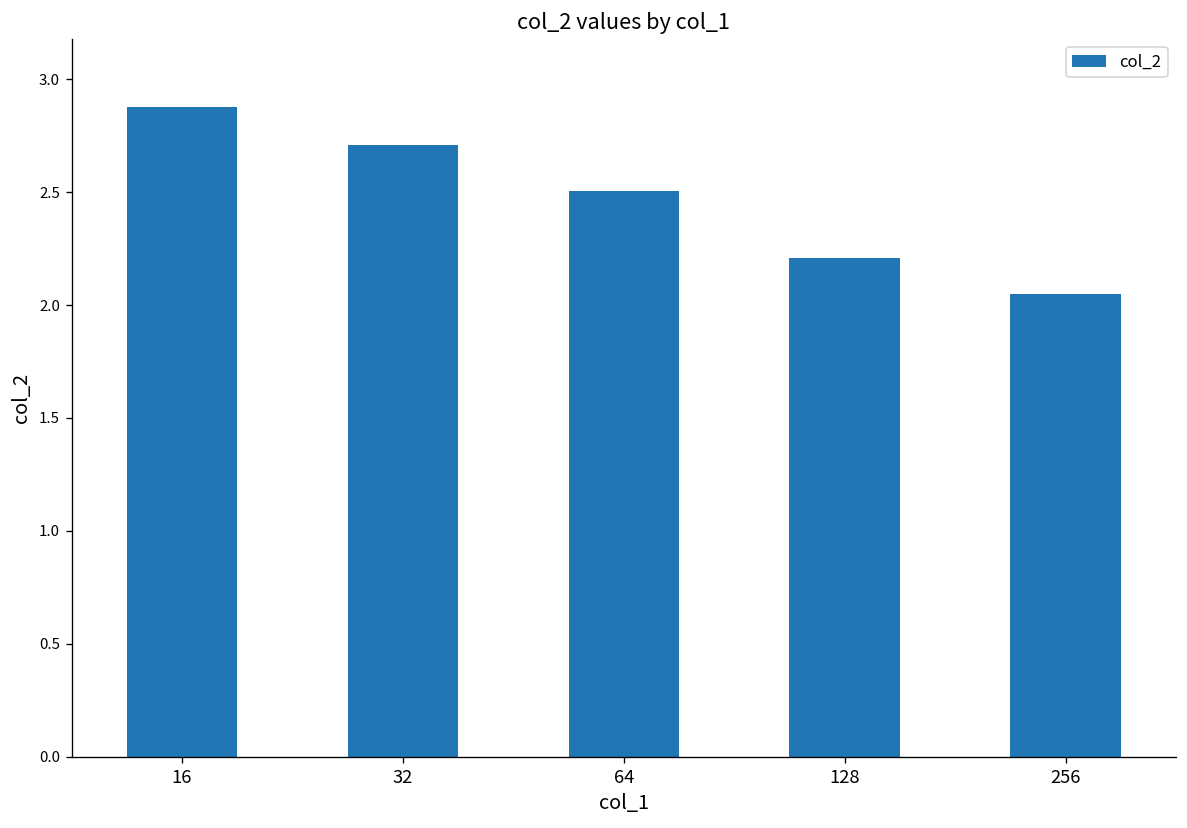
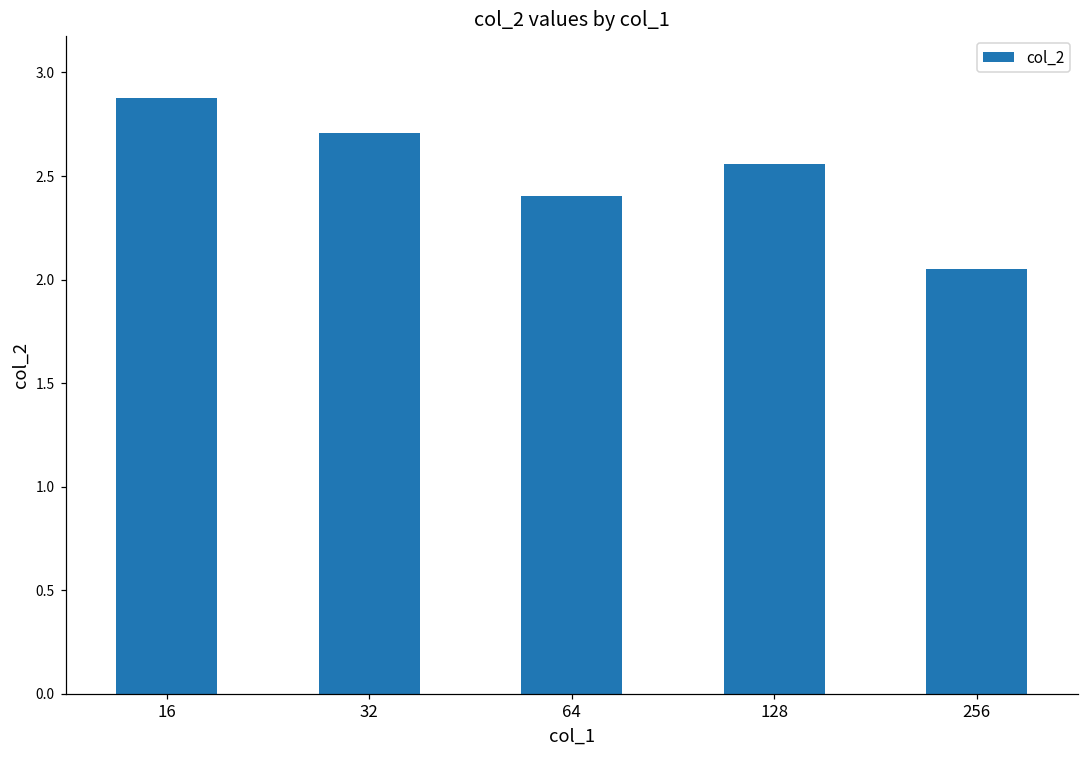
64: 2.51 -> 2.40
128: 2.21 -> 2.56
